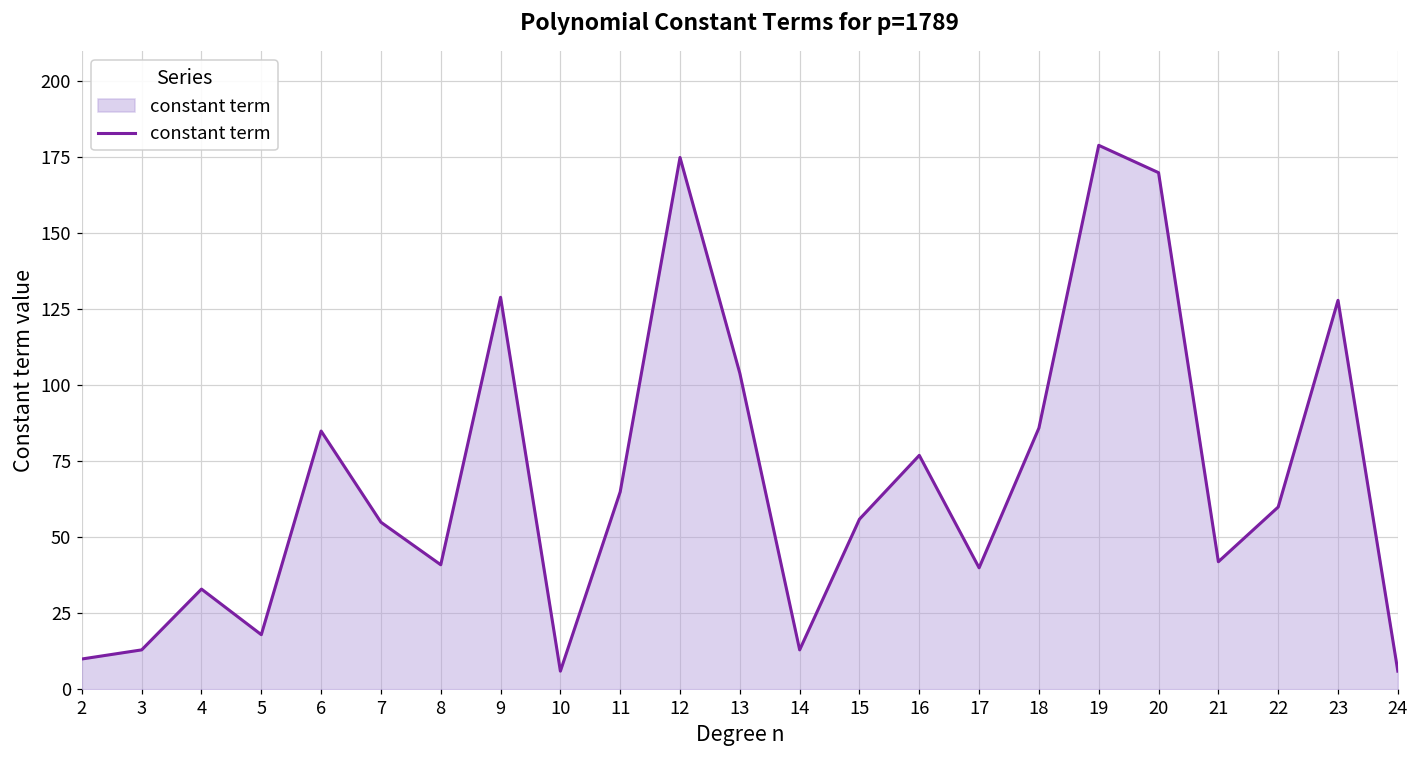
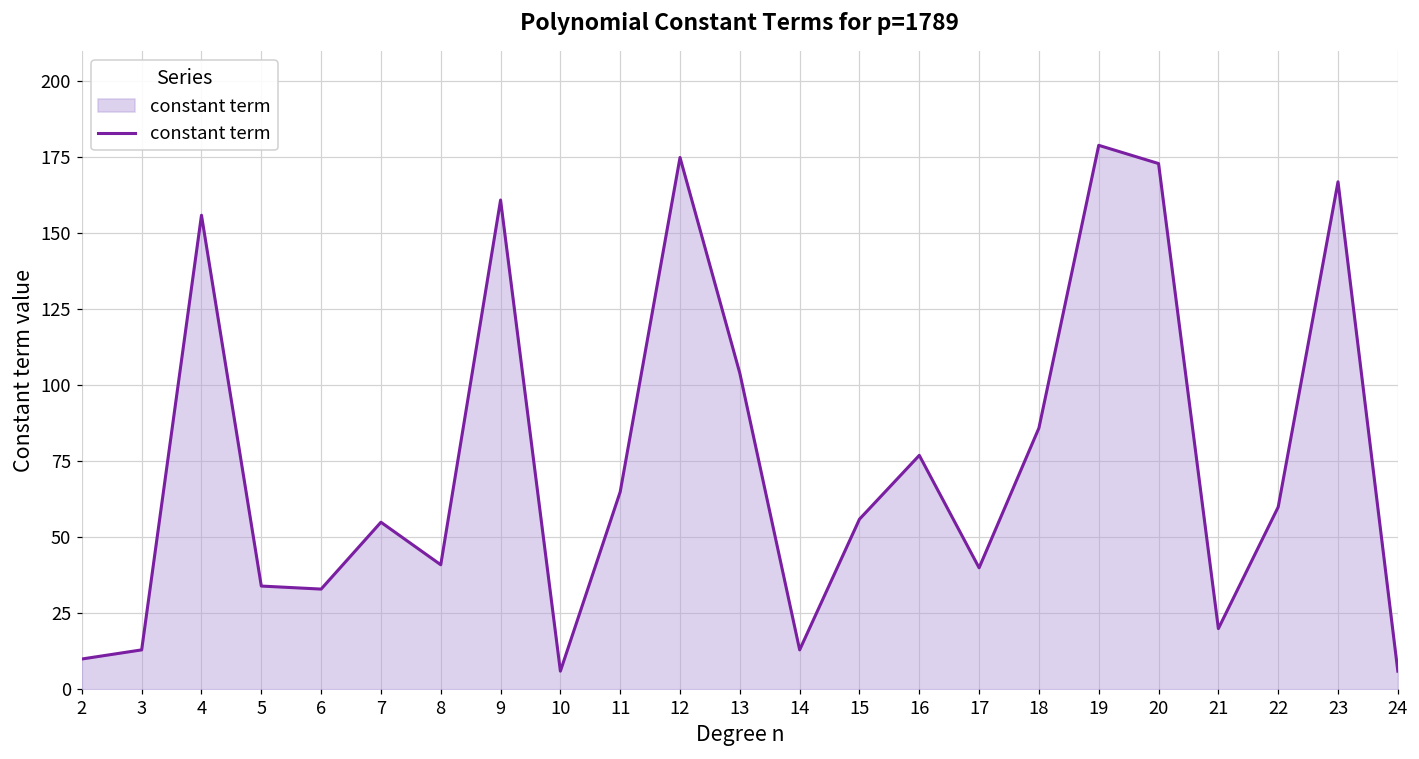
4: 33 -> 156
5: 18 -> 34
6: 85 -> 33
9: 129 -> 161
20: 170 -> 173
21: 42 -> 20
23: 128 -> 167
